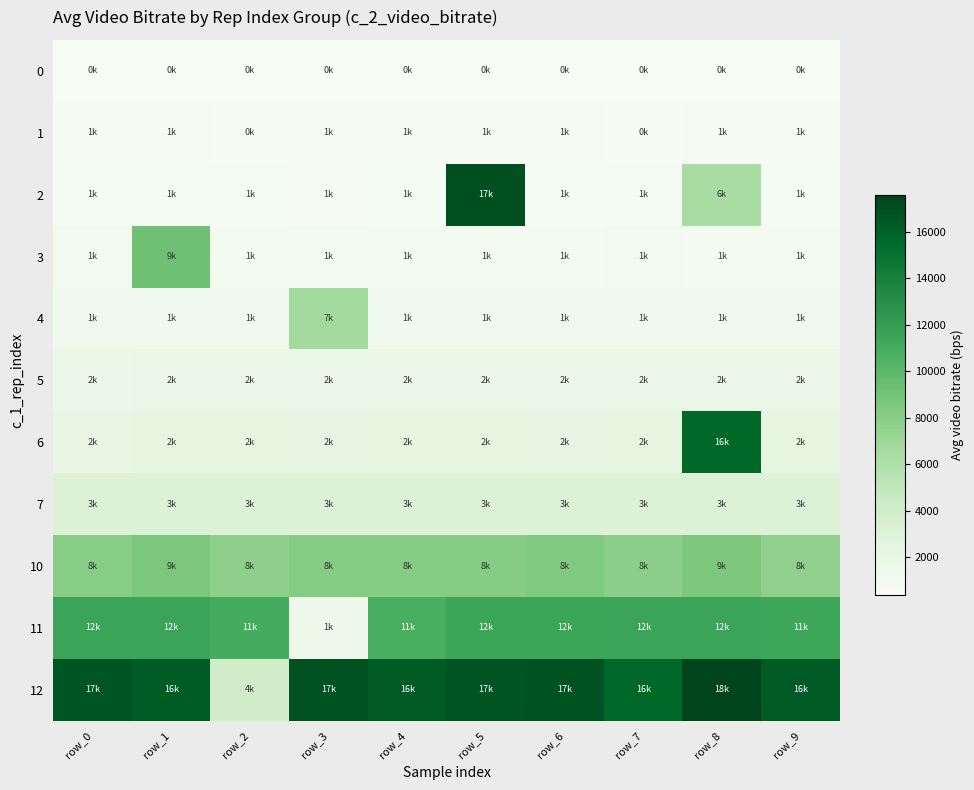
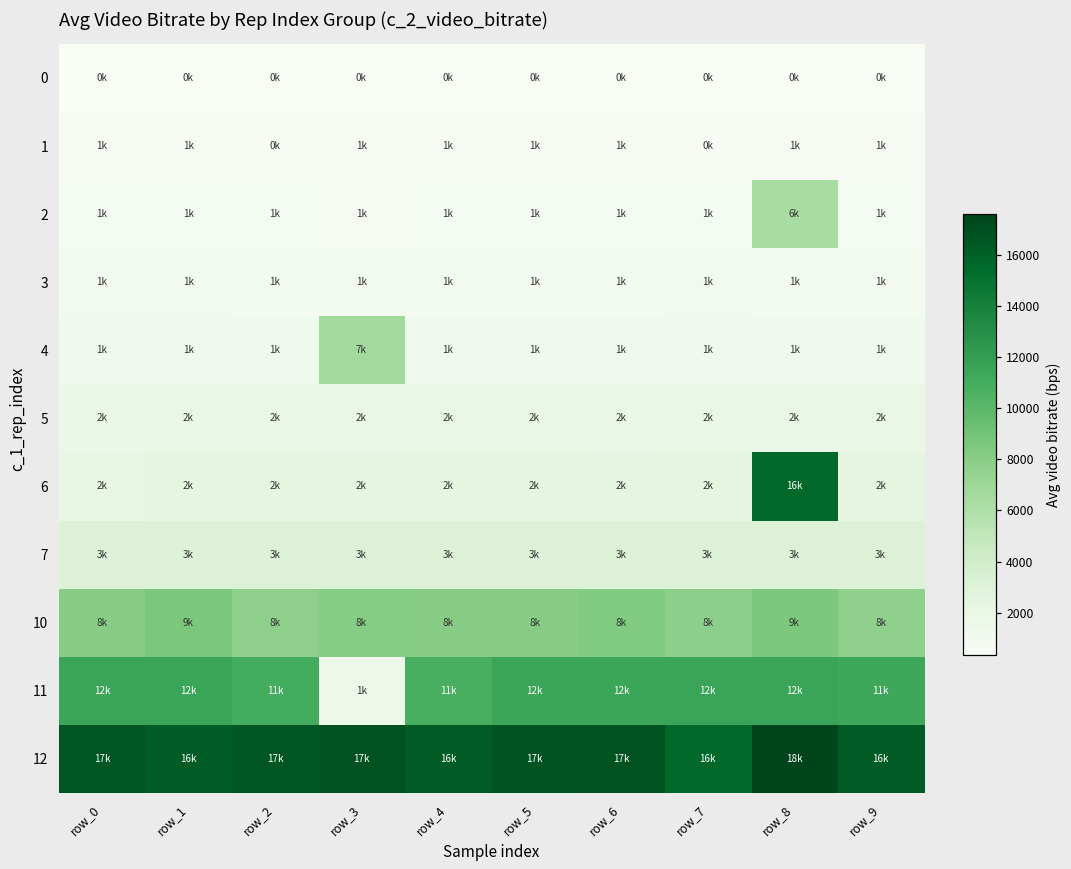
2, row_5: 17k -> 1k
3, row_1: 9k -> 1k
12, row_2: 4k -> 17k
